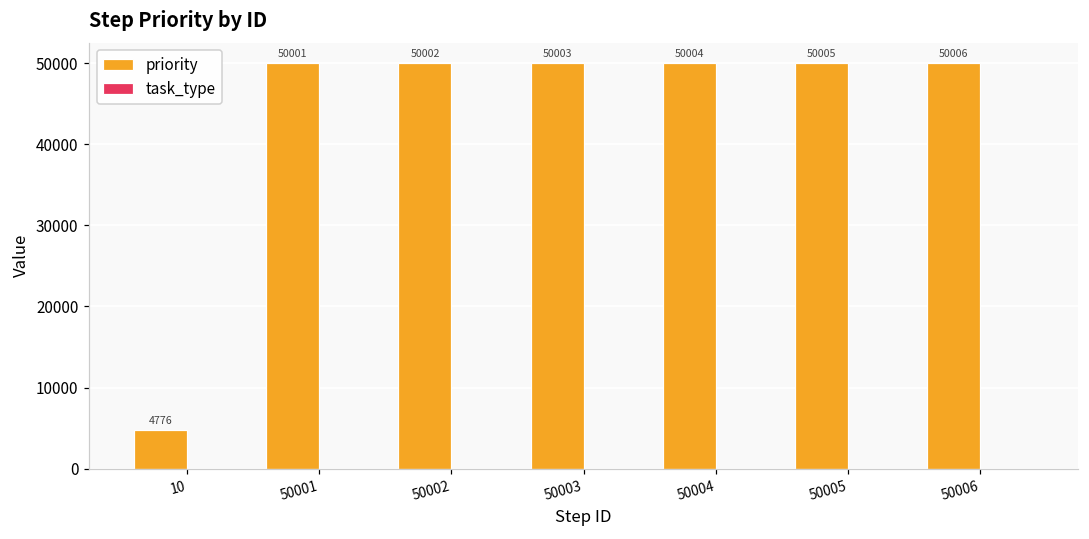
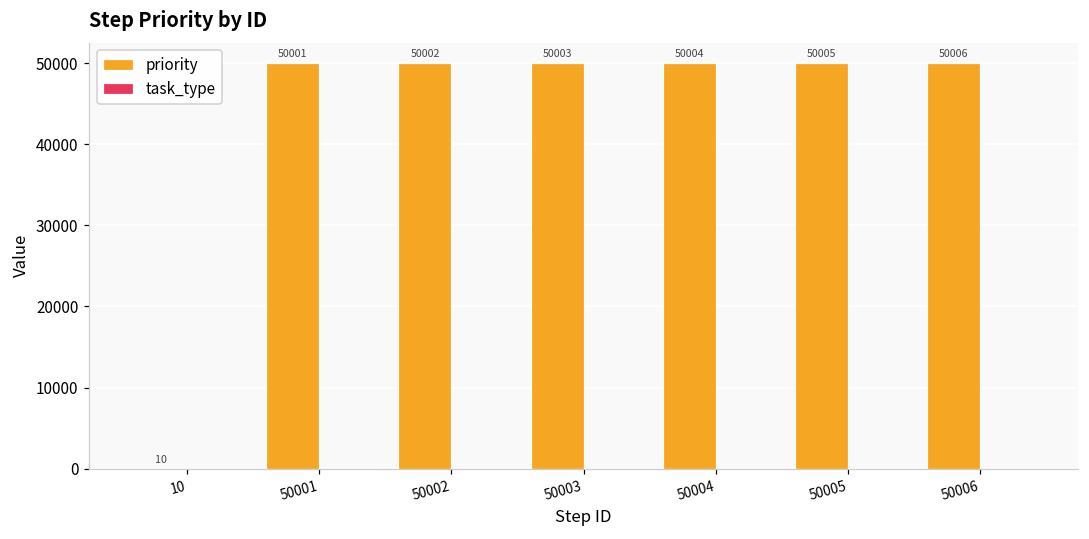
priority, 10: 4776 -> 10
